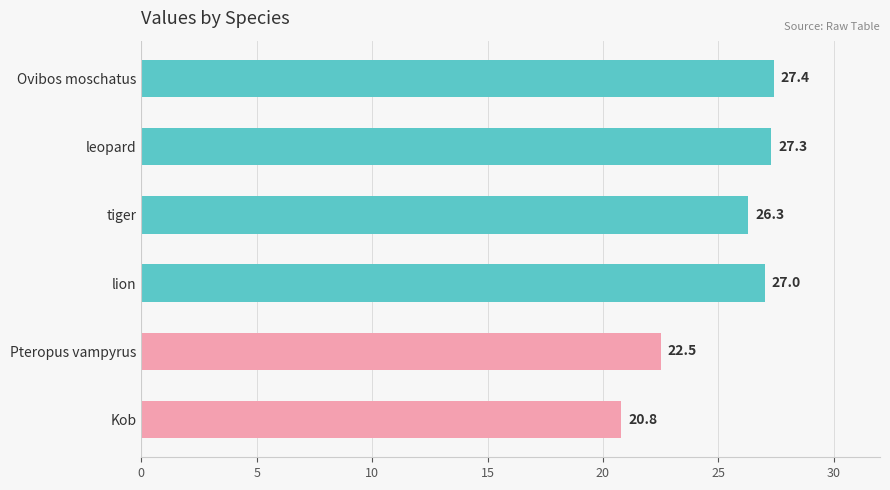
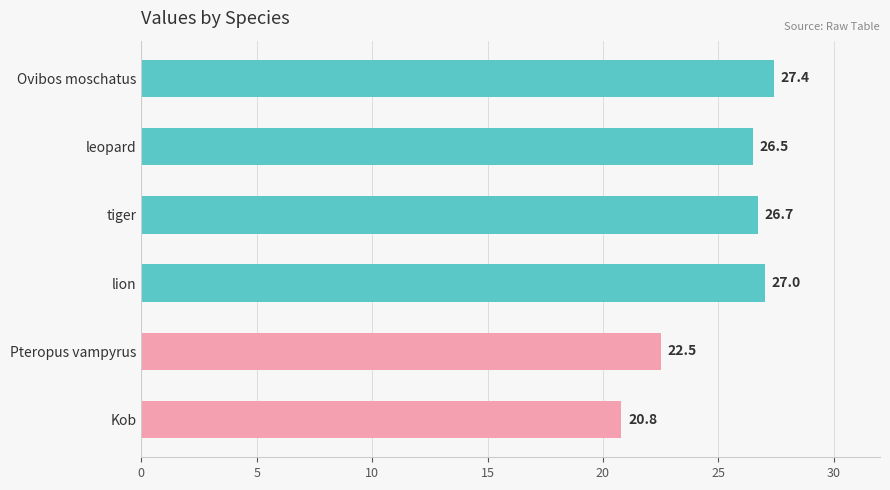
leopard: 27.3 -> 26.5
tiger: 26.3 -> 26.7
